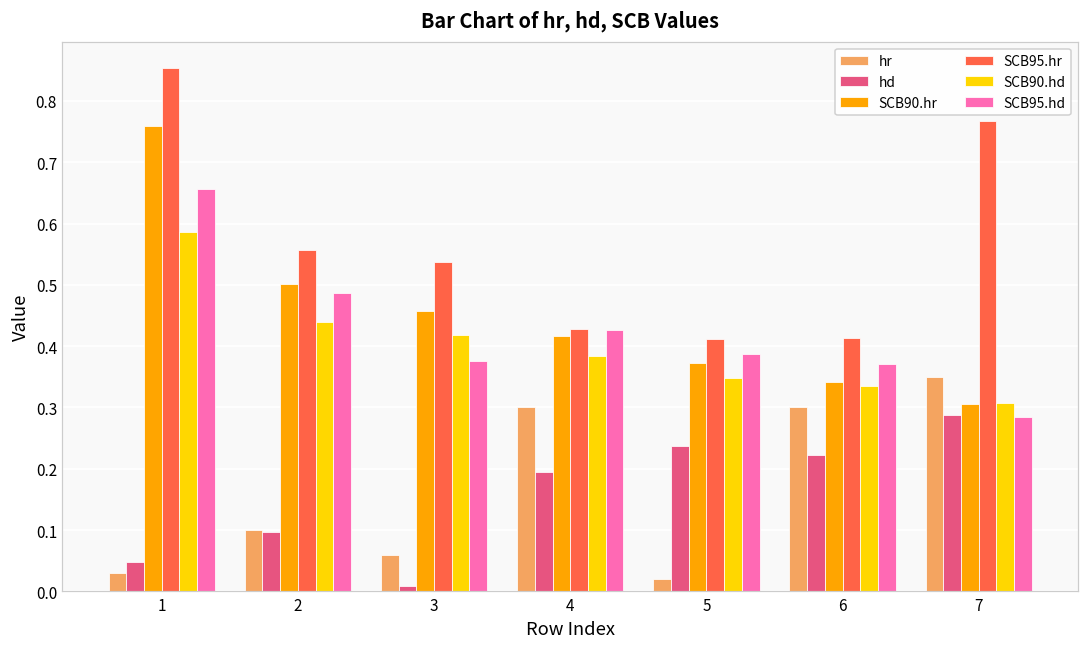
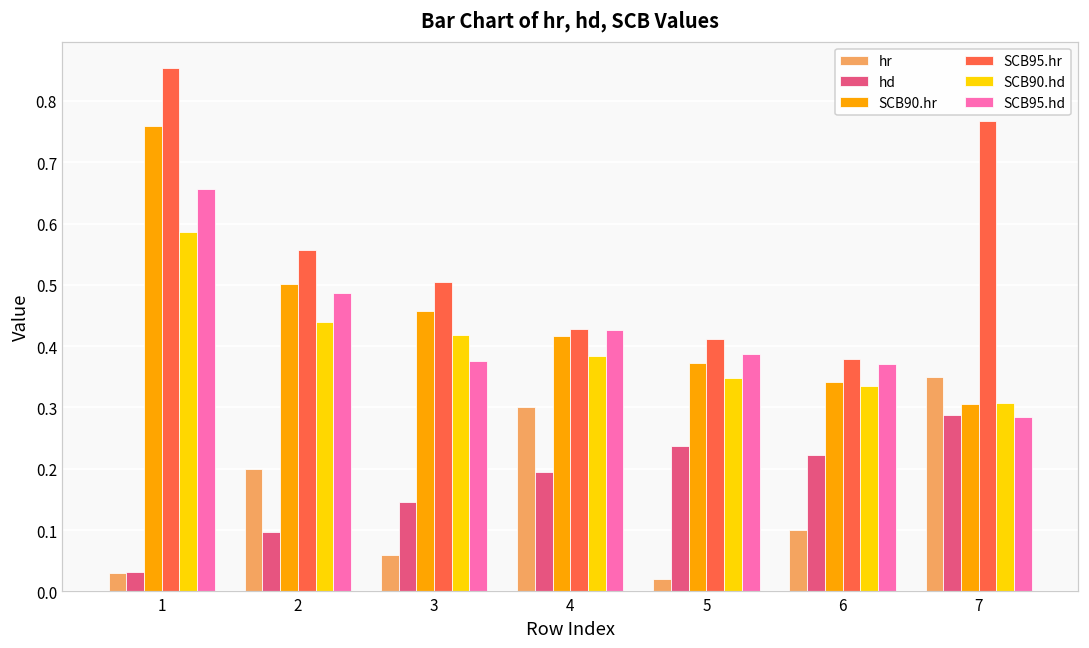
hd, 1: 0.05 -> 0.03
hr, 2: 0.1 -> 0.2
hd, 3: 0.01 -> 0.15
SCB95.hr, 3: 0.54 -> 0.50
hr, 6: 0.3 -> 0.1
SCB95.hr, 6: 0.41 -> 0.38
